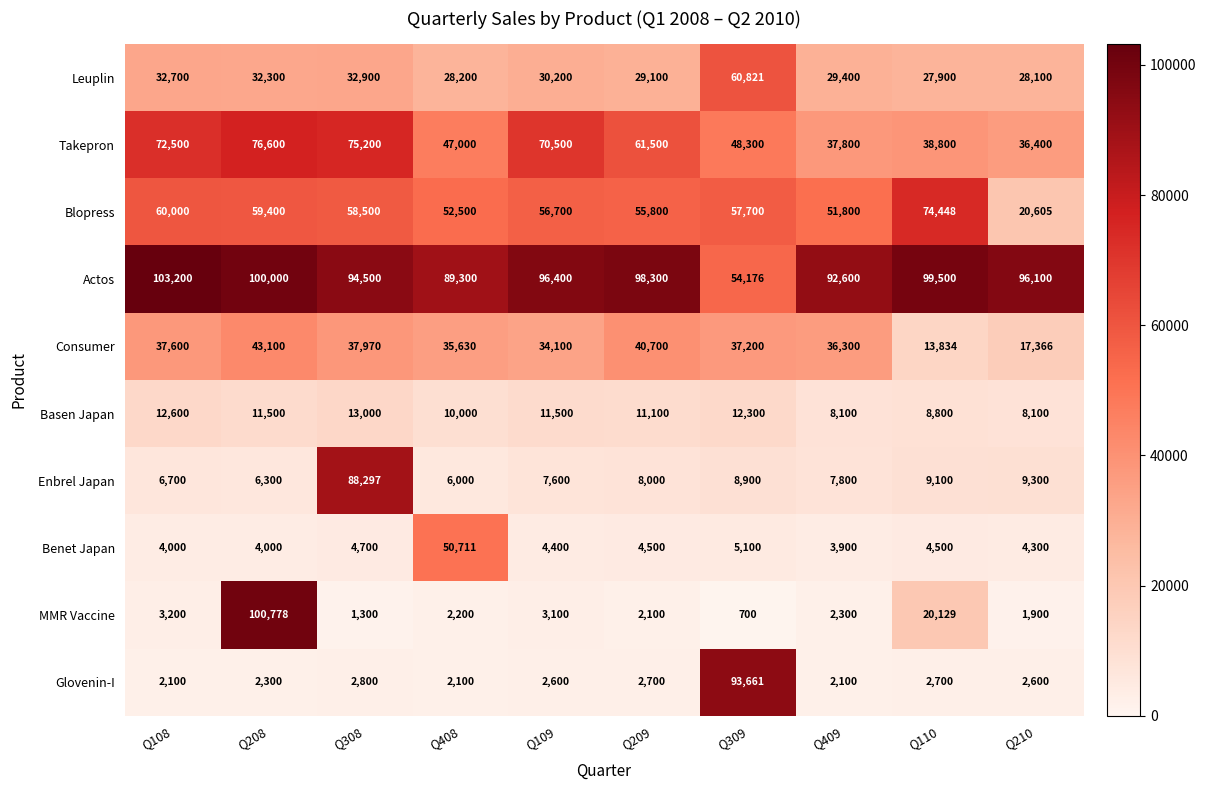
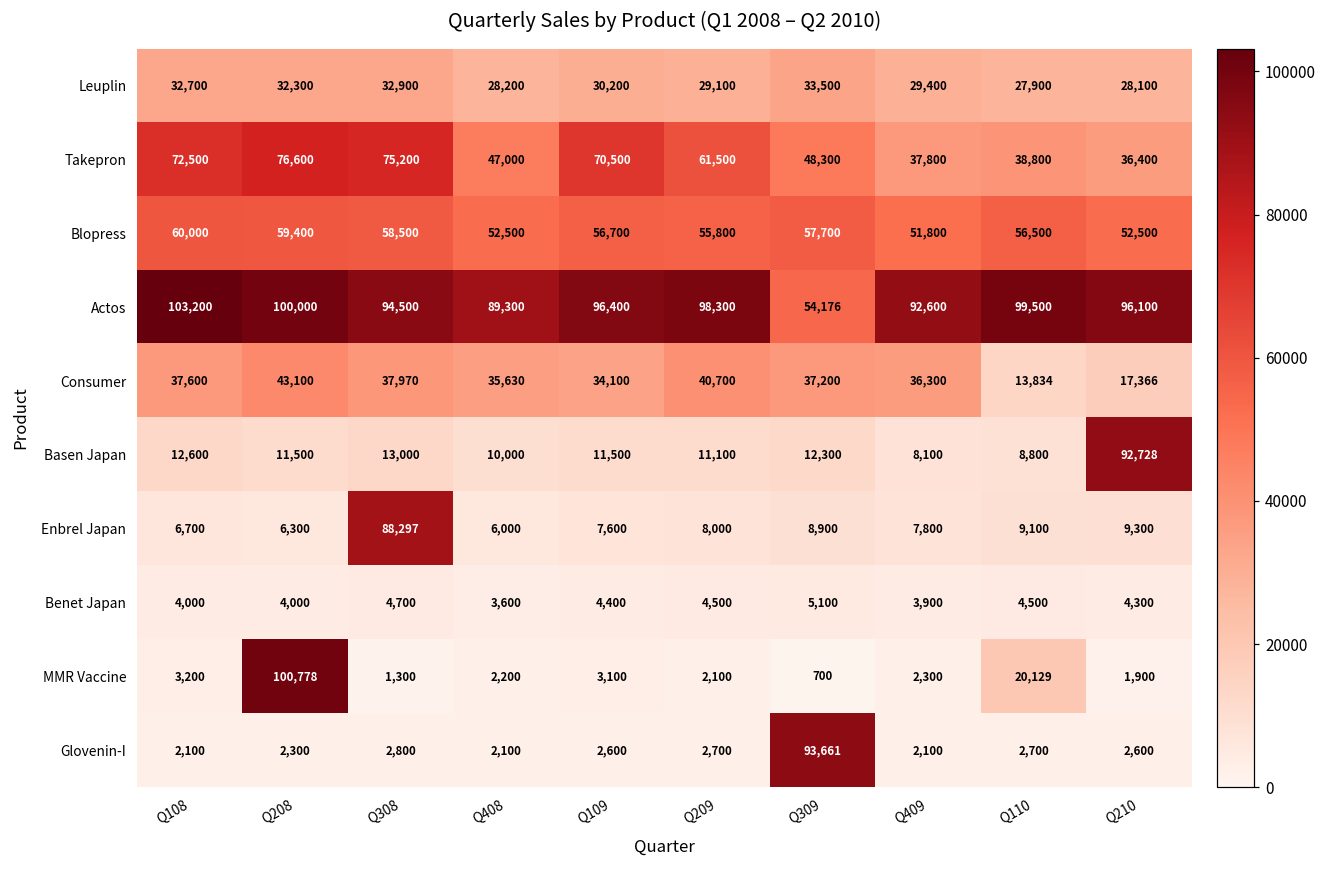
Leuplin, Q309: 60,821 -> 33,500
Blopress, Q110: 74,448 -> 56,500
Blopress, Q210: 20,605 -> 52,500
Basen Japan, Q210: 8,100 -> 92,728
Benet Japan, Q408: 50,711 -> 3,600
